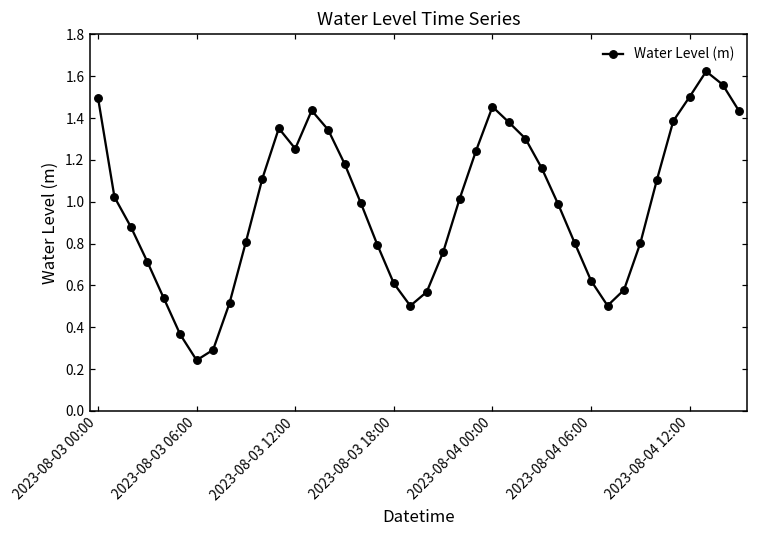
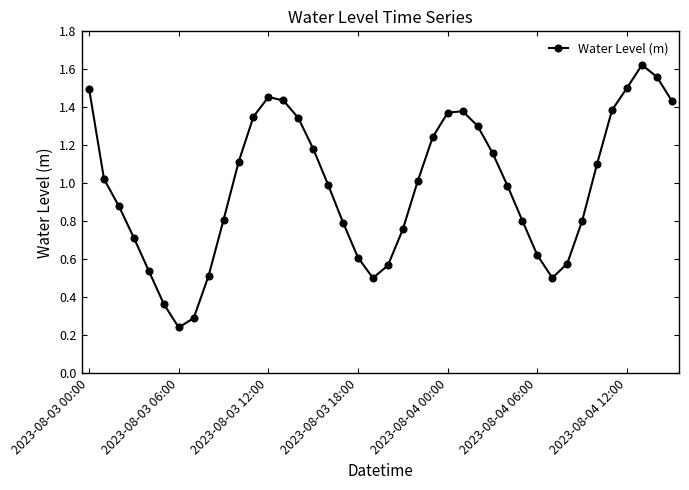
2023-08-03 12:00: 1.25 -> 1.45
2023-08-04 00:00: 1.45 -> 1.37
